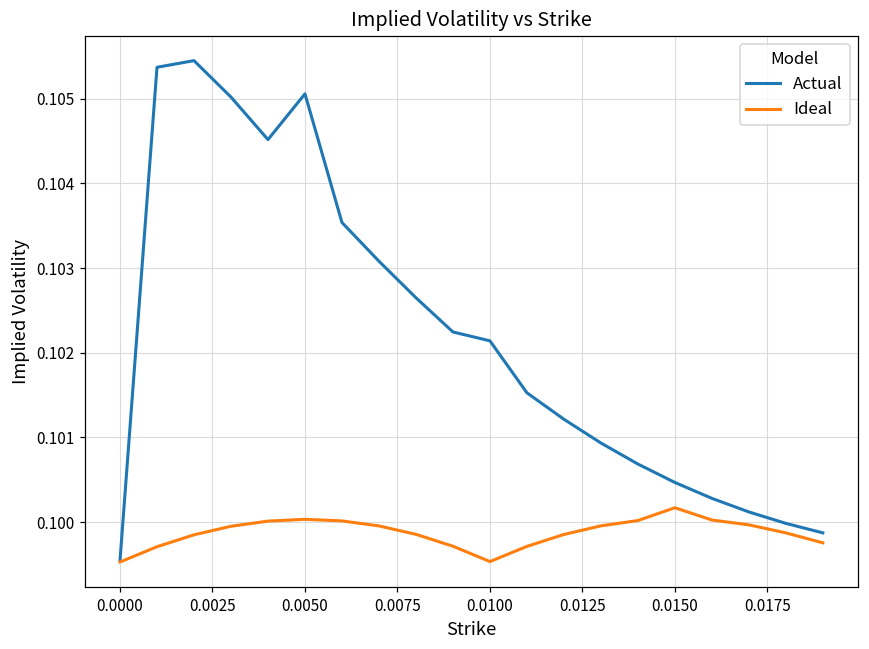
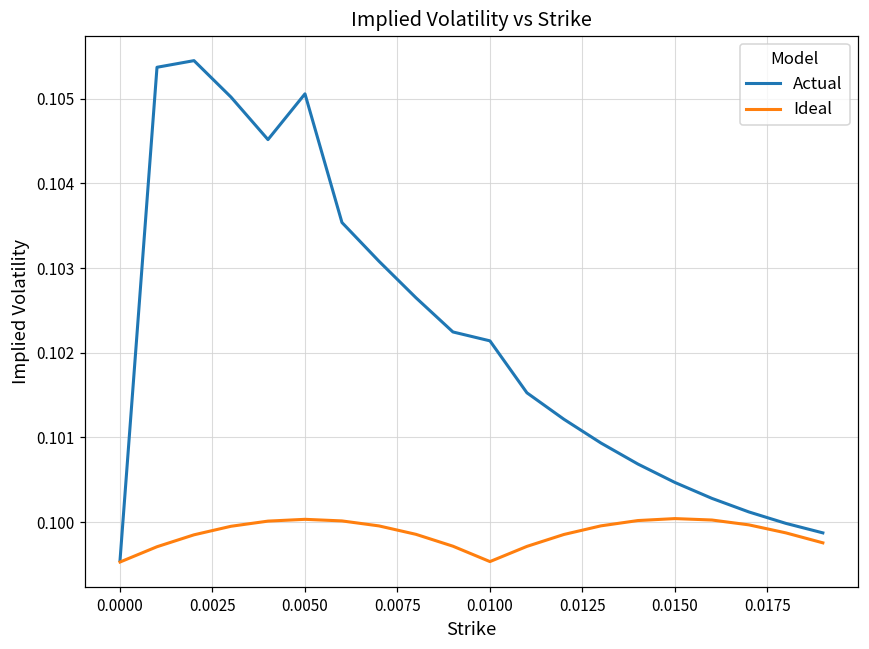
Ideal, 0.0150: 0.1002 -> 0.1000
